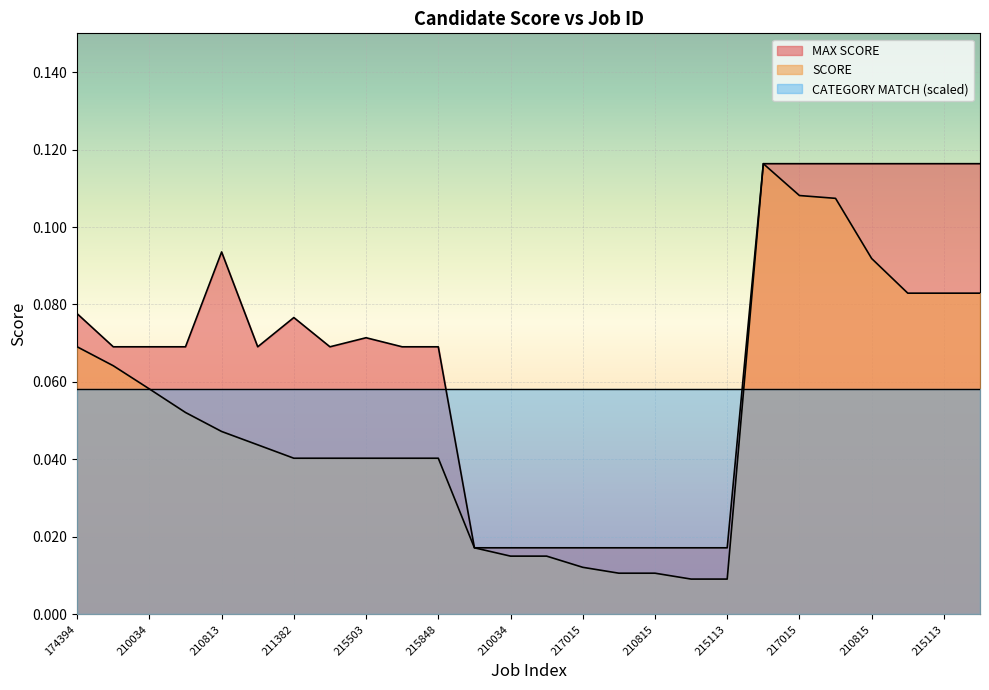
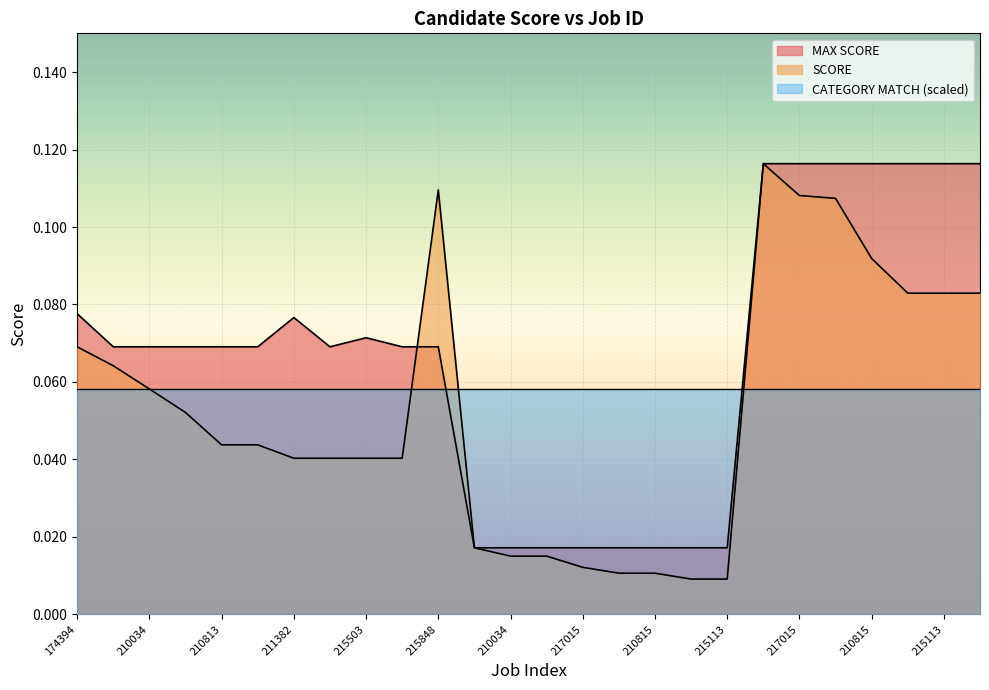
MAX SCORE, 210813: 0.094 -> 0.069
SCORE, 210813: 0.047 -> 0.044
SCORE, 215848: 0.040 -> 0.110
